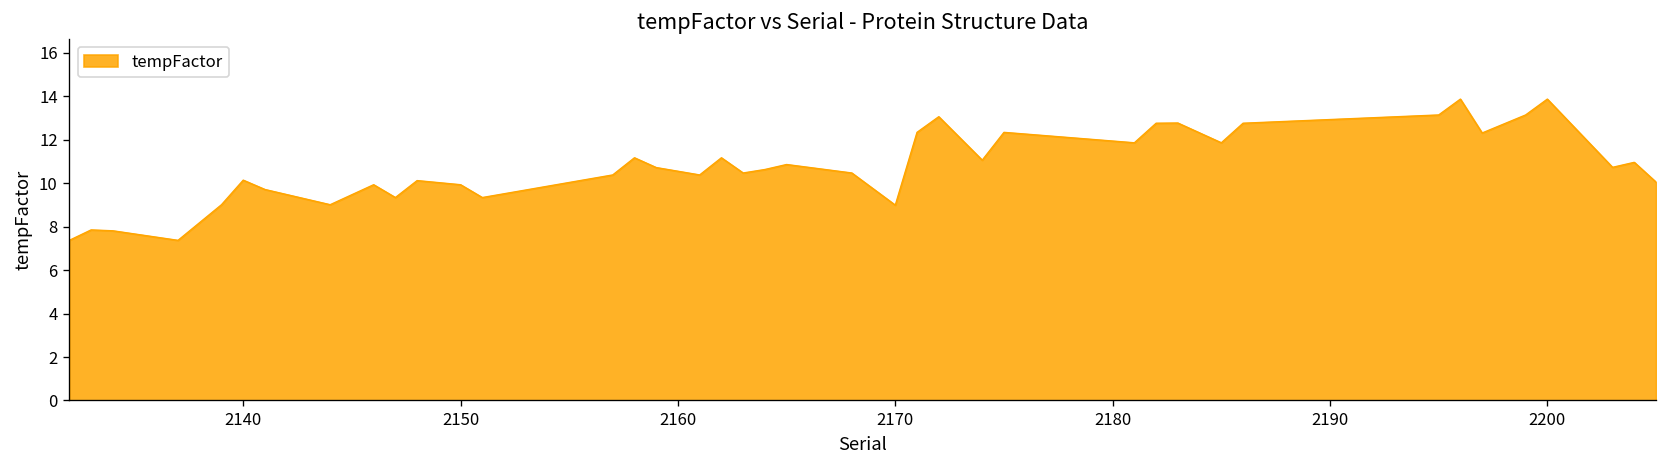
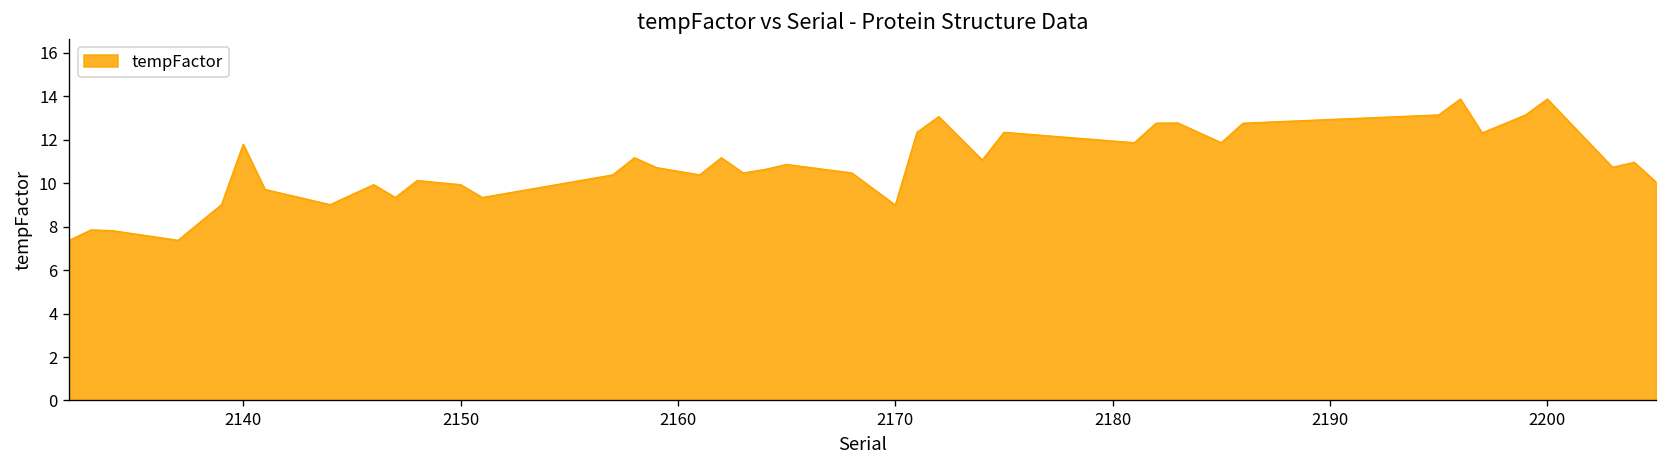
2140: 10.1 -> 11.8
